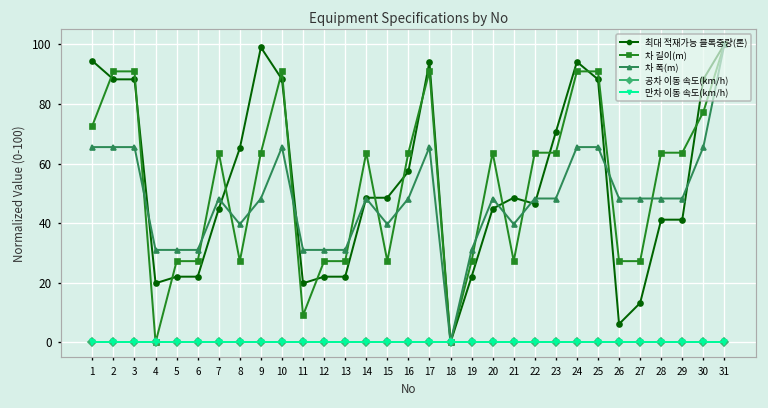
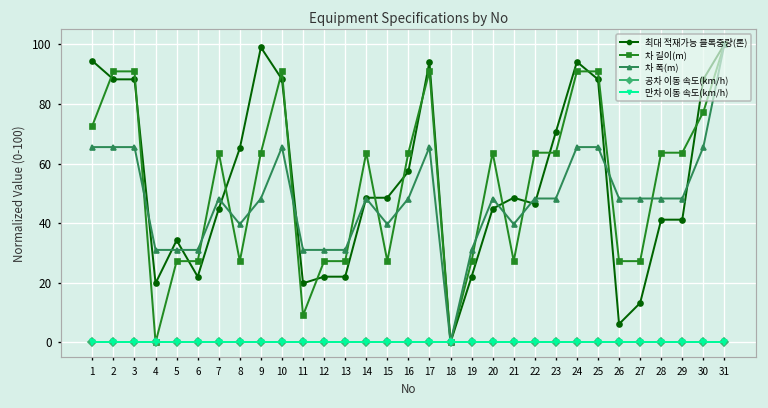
최대 적재가능 블록중량(톤), 5: 22 -> 34
